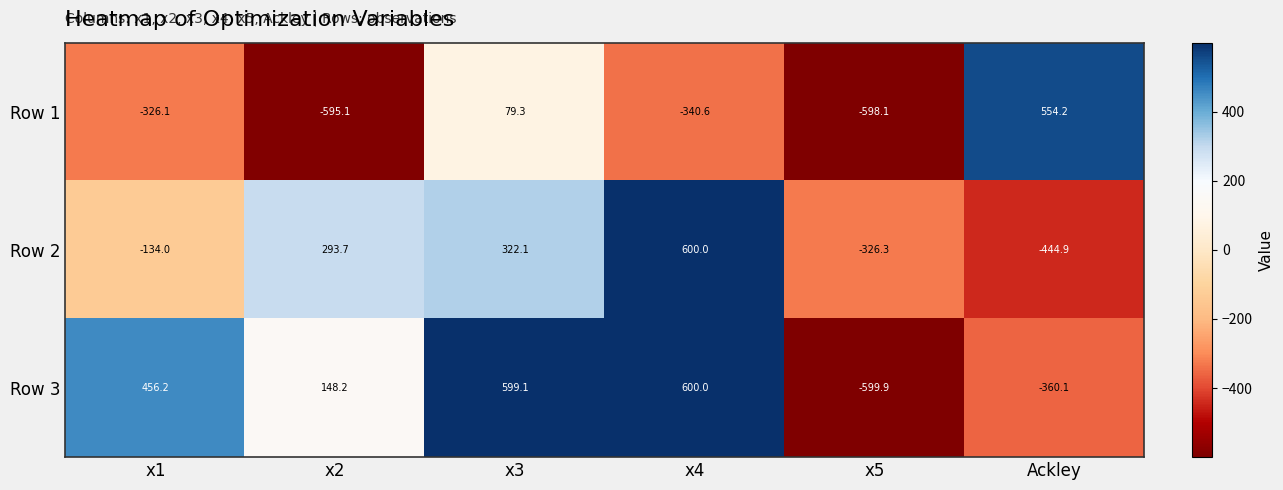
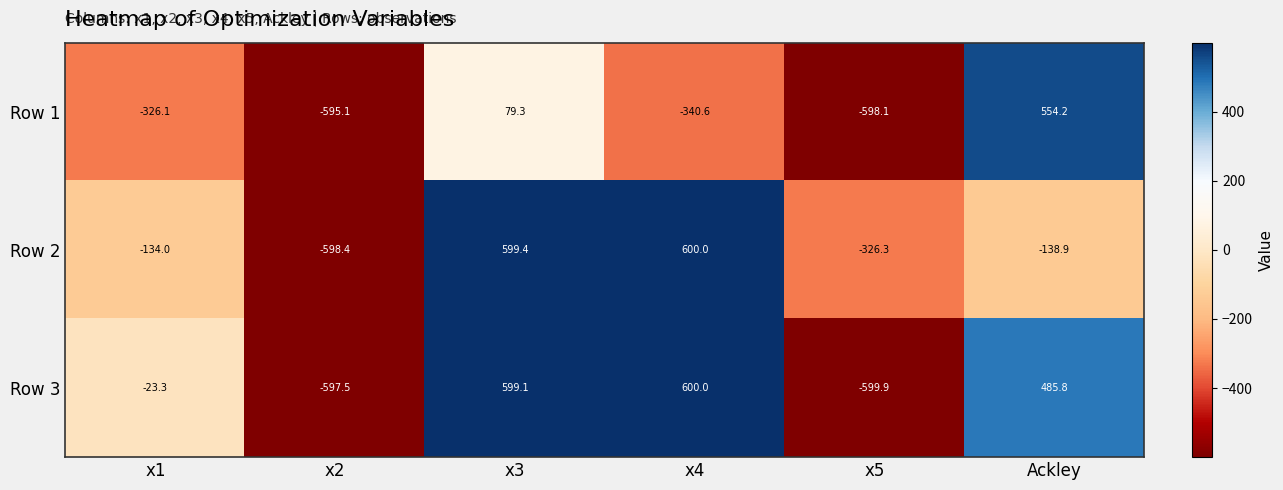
Row 2, x2: 293.7 -> -598.4
Row 2, x3: 322.1 -> 599.4
Row 2, Ackley: -444.9 -> -138.9
Row 3, x1: 456.2 -> -23.3
Row 3, x2: 148.2 -> -597.5
Row 3, Ackley: -360.1 -> 485.8
